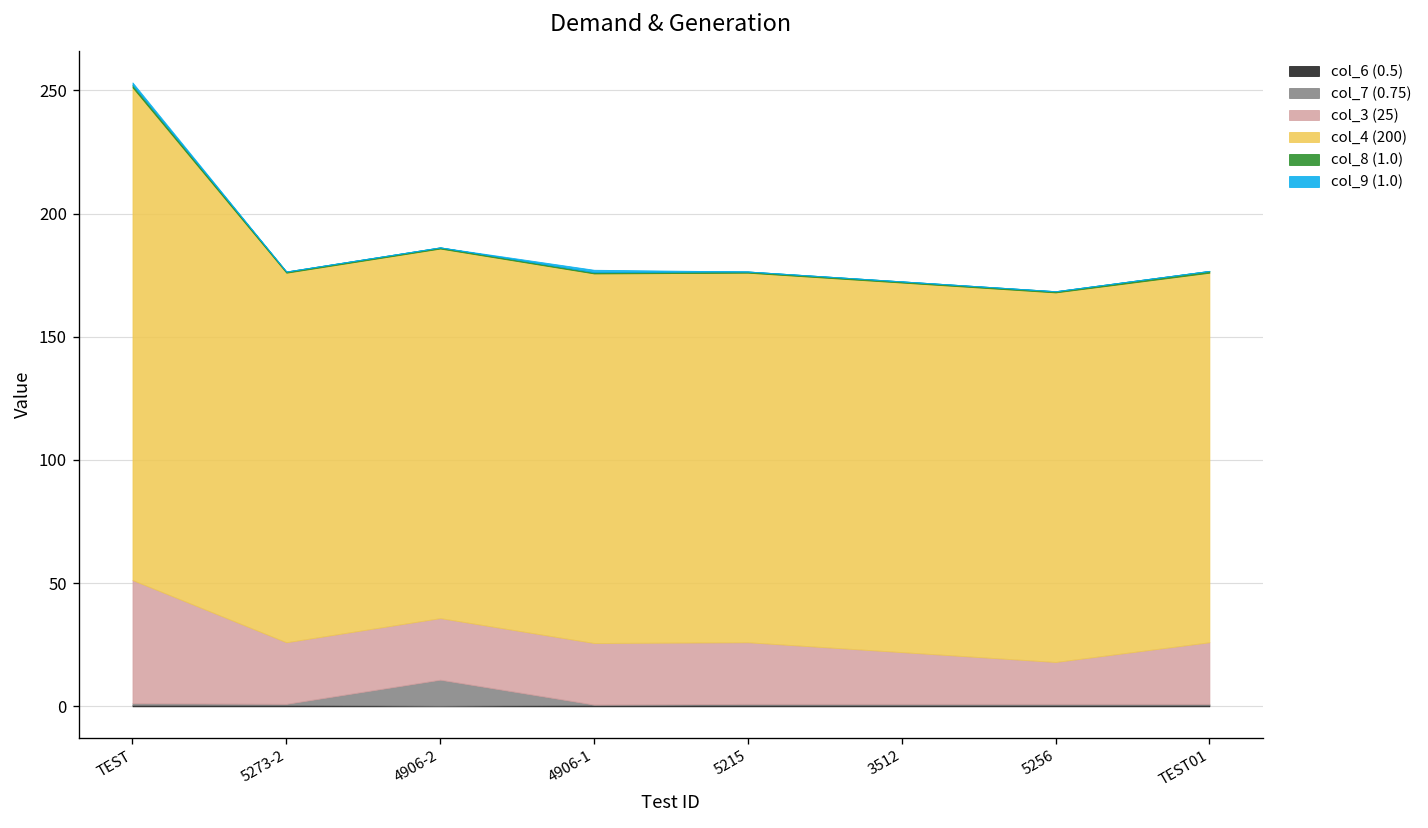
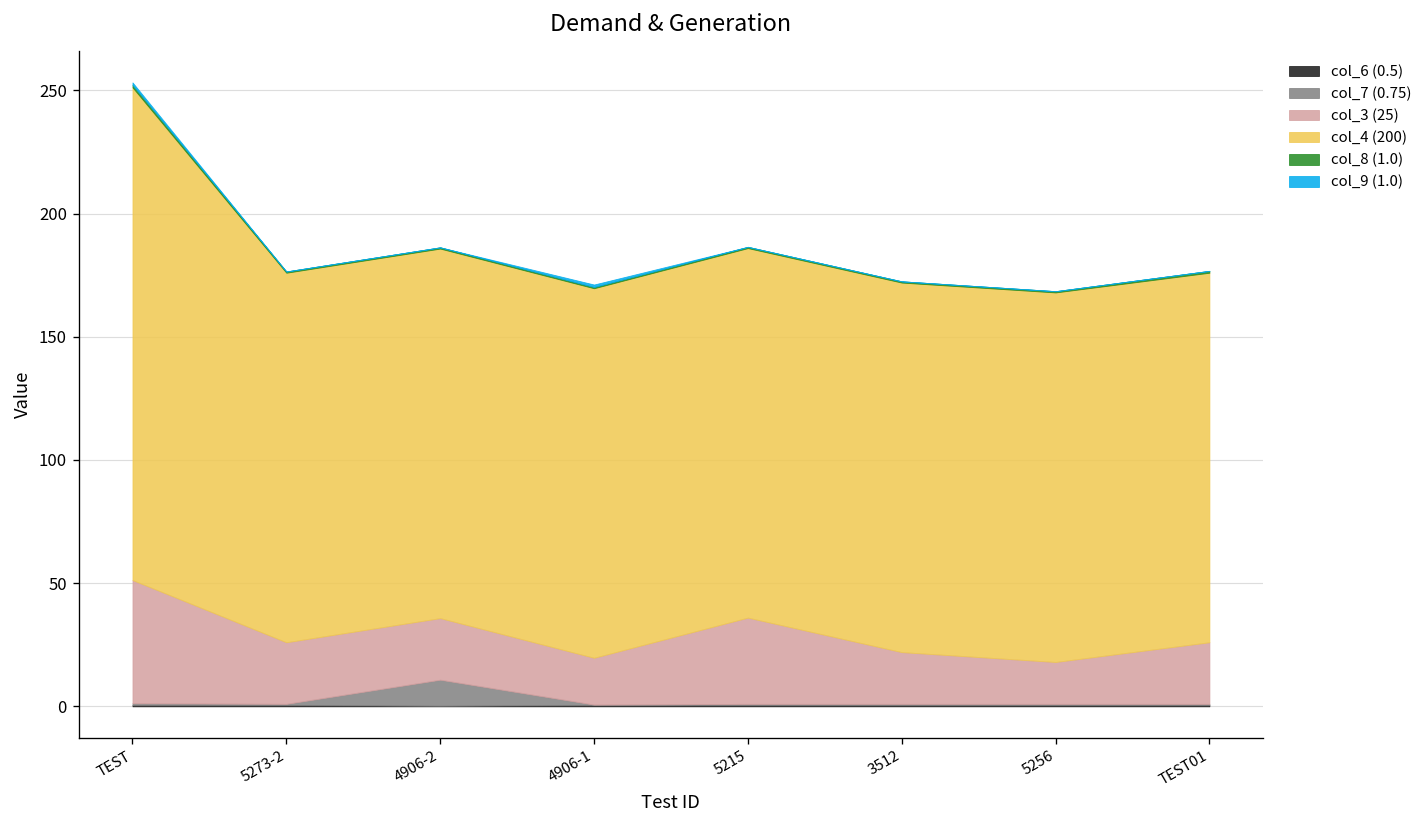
col_3 (25), 4906-1: 25 -> 19
col_3 (25), 5215: 25 -> 35
